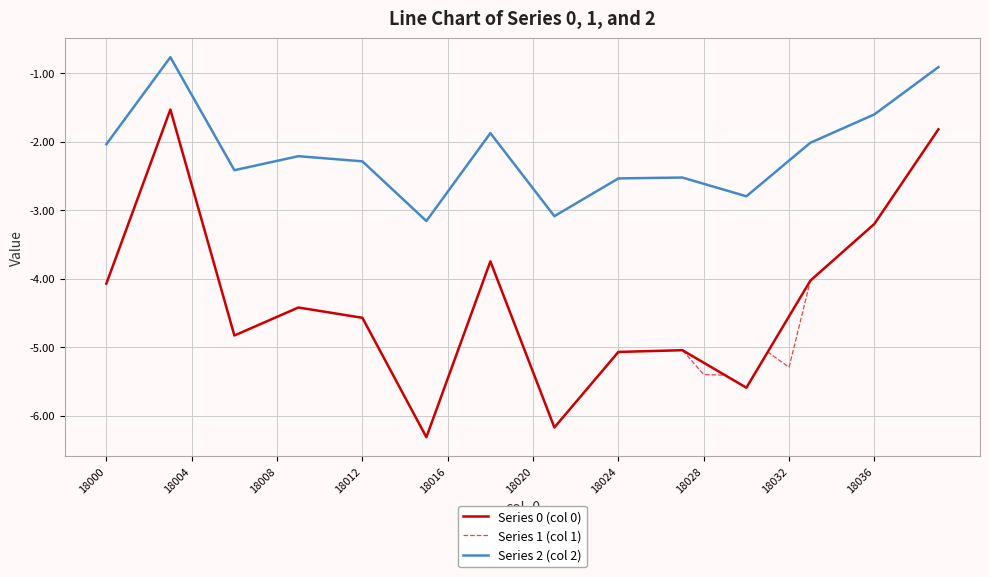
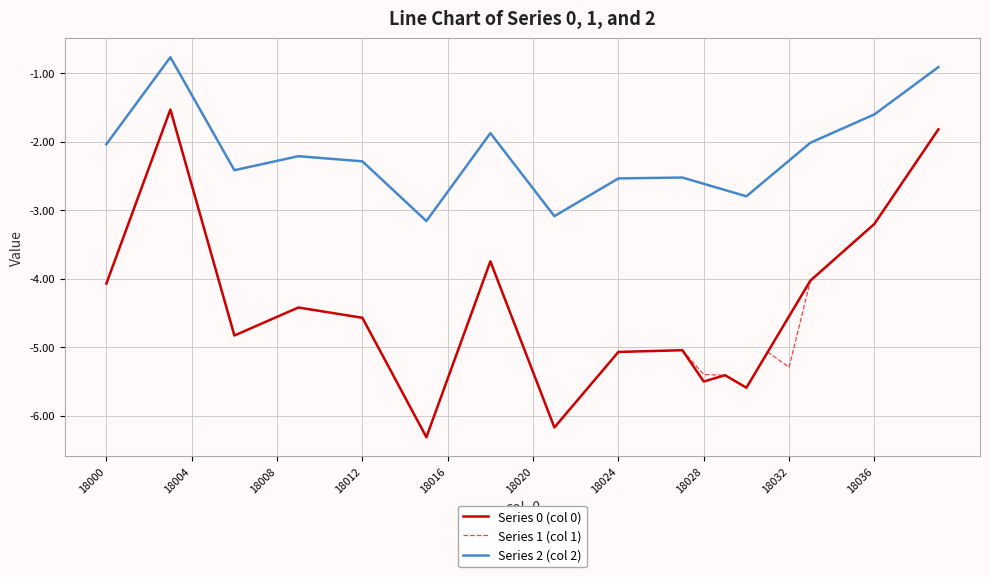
Series 0 (col 0), 18028: -5.2 -> -5.5
